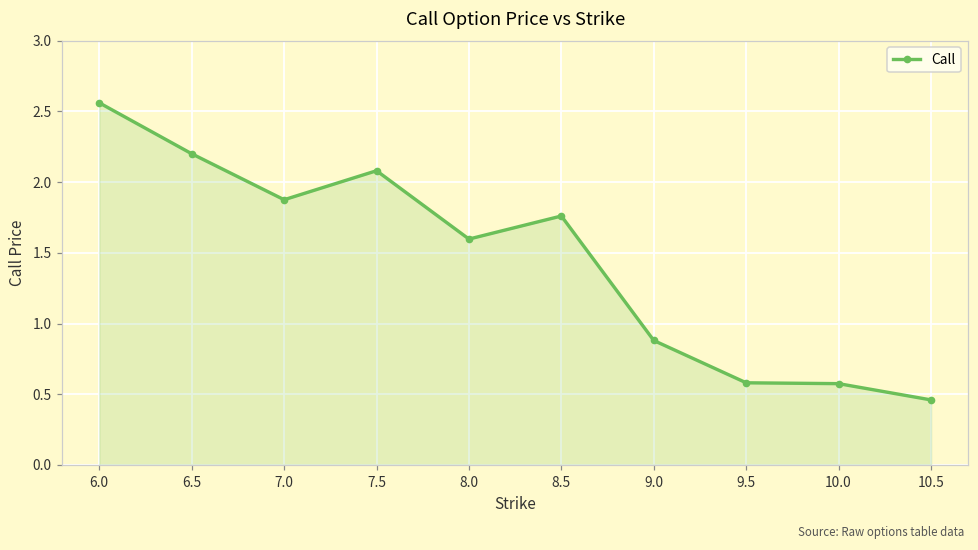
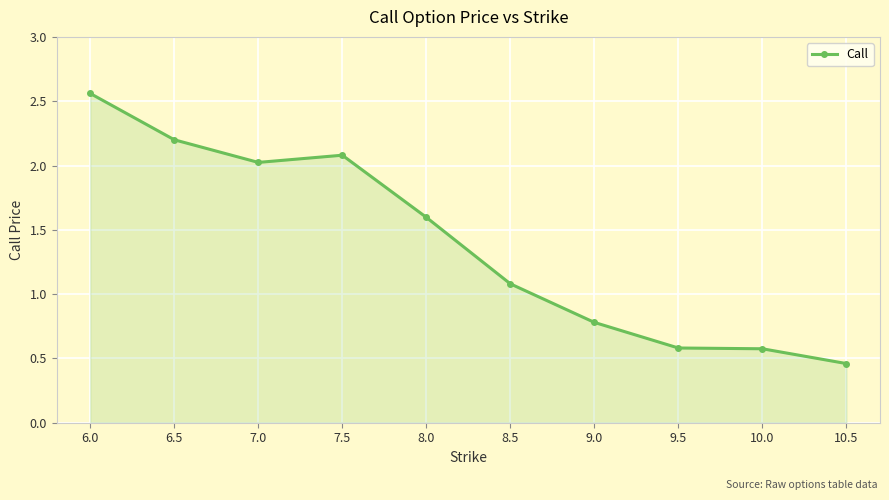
7.0: 1.88 -> 2.02
8.5: 1.76 -> 1.08
9.0: 0.88 -> 0.78
